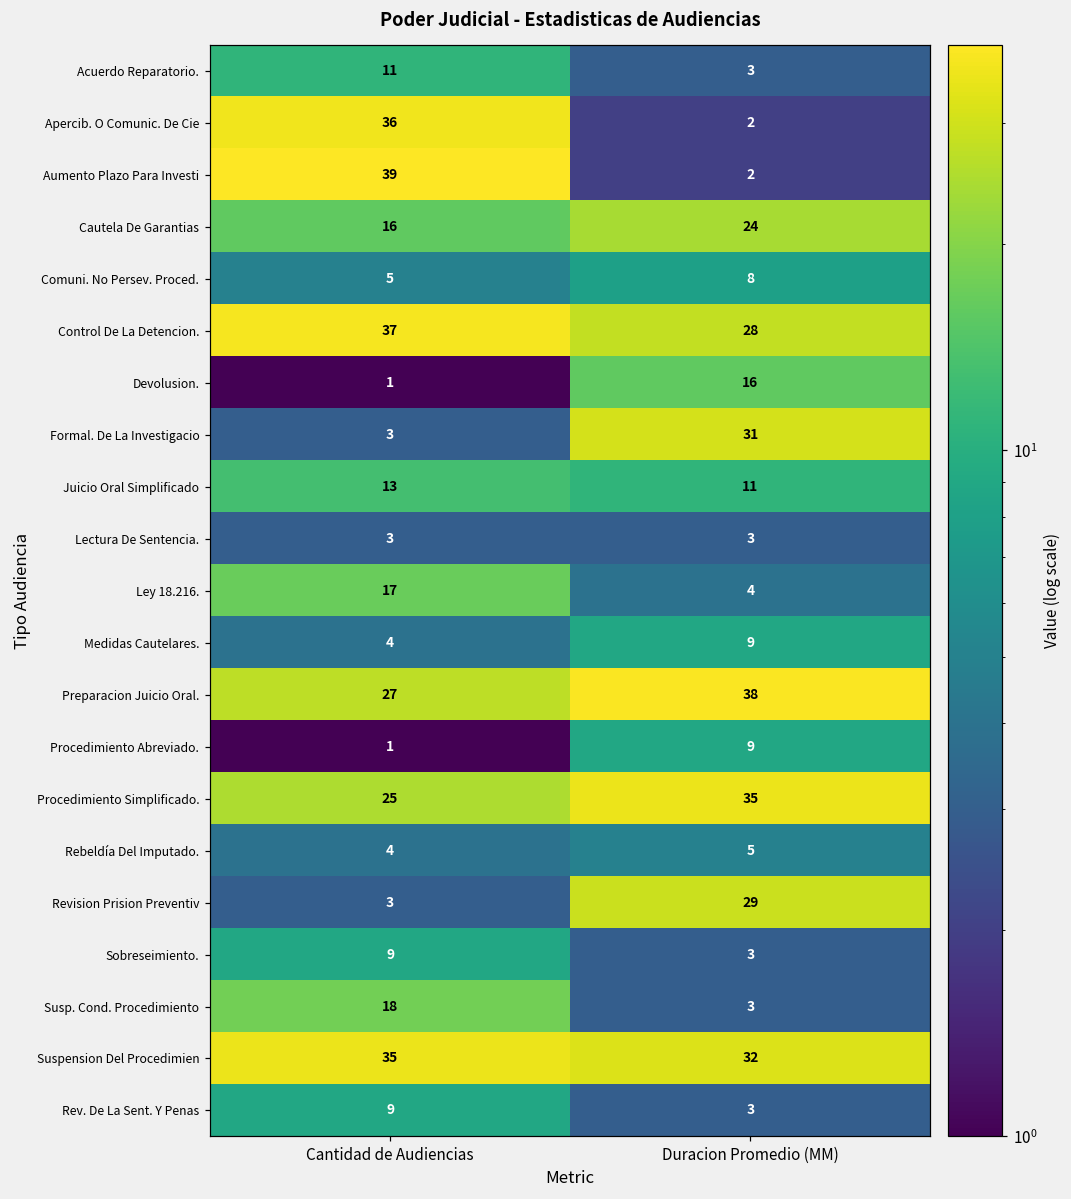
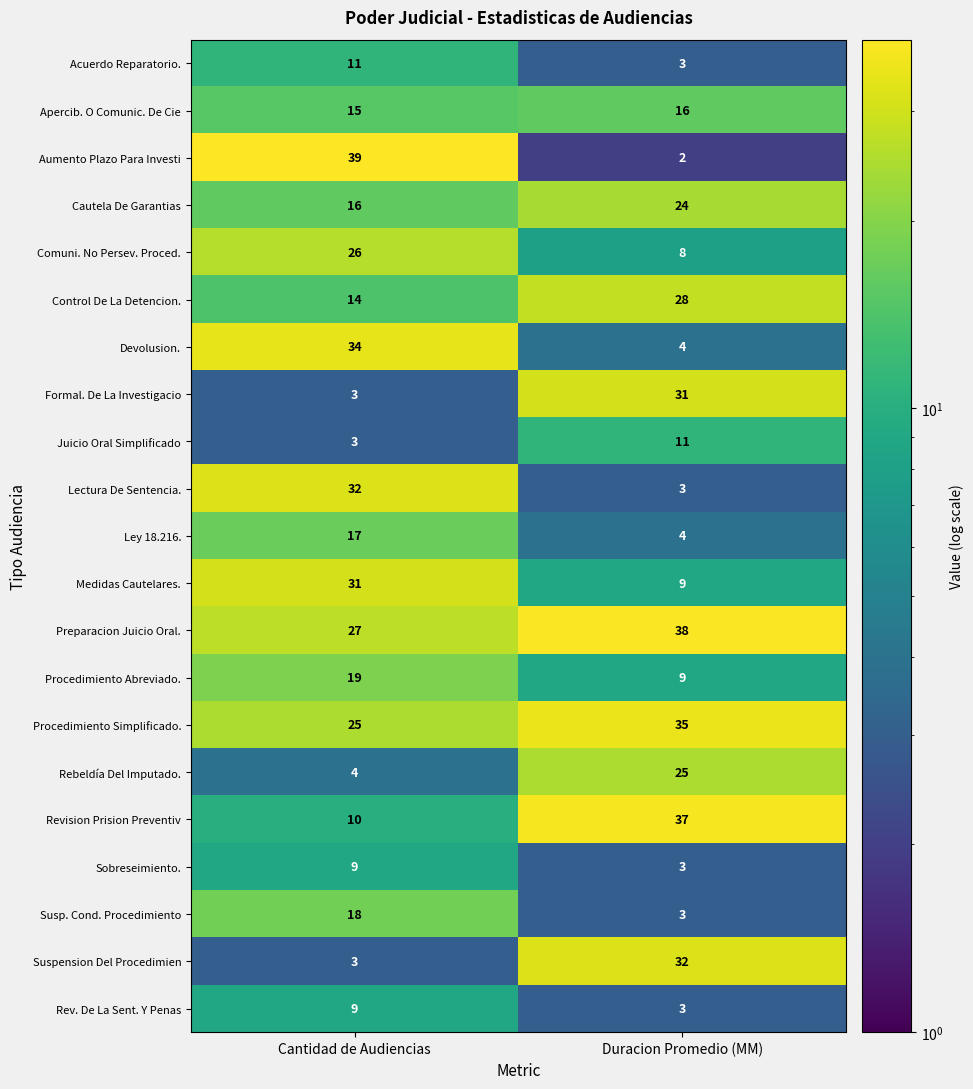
Apercib. O Comunic. De Cie, Cantidad de Audiencias: 36 -> 15
Apercib. O Comunic. De Cie, Duracion Promedio (MM): 2 -> 16
Comuni. No Persev. Proced., Cantidad de Audiencias: 5 -> 26
Control De La Detencion., Cantidad de Audiencias: 37 -> 14
Devolusion., Cantidad de Audiencias: 1 -> 34
Devolusion., Duracion Promedio (MM): 16 -> 4
Juicio Oral Simplificado, Cantidad de Audiencias: 13 -> 3
Lectura De Sentencia., Cantidad de Audiencias: 3 -> 32
Medidas Cautelares., Cantidad de Audiencias: 4 -> 31
Procedimiento Abreviado., Cantidad de Audiencias: 1 -> 19
Rebeldía Del Imputado., Duracion Promedio (MM): 5 -> 25
Revision Prision Preventiv, Cantidad de Audiencias: 3 -> 10
Revision Prision Preventiv, Duracion Promedio (MM): 29 -> 37
Suspension Del Procedimien, Cantidad de Audiencias: 35 -> 3
